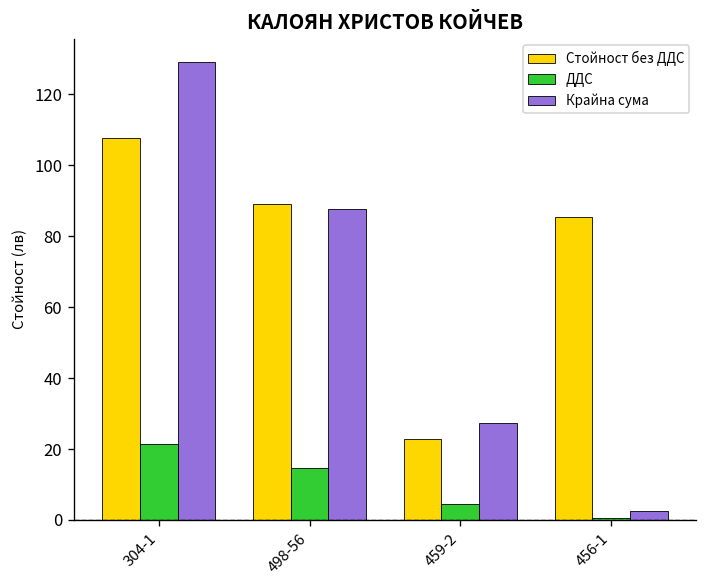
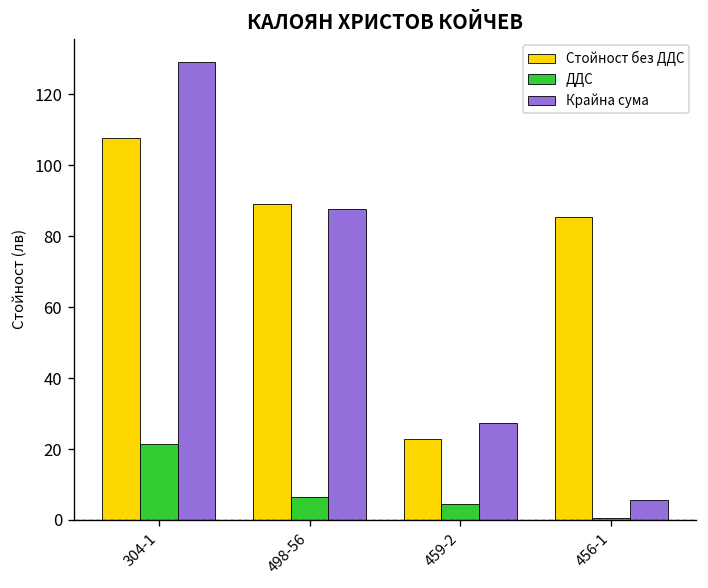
ДДС, 498-56: 15 -> 6
Крайна сума, 456-1: 3 -> 6
